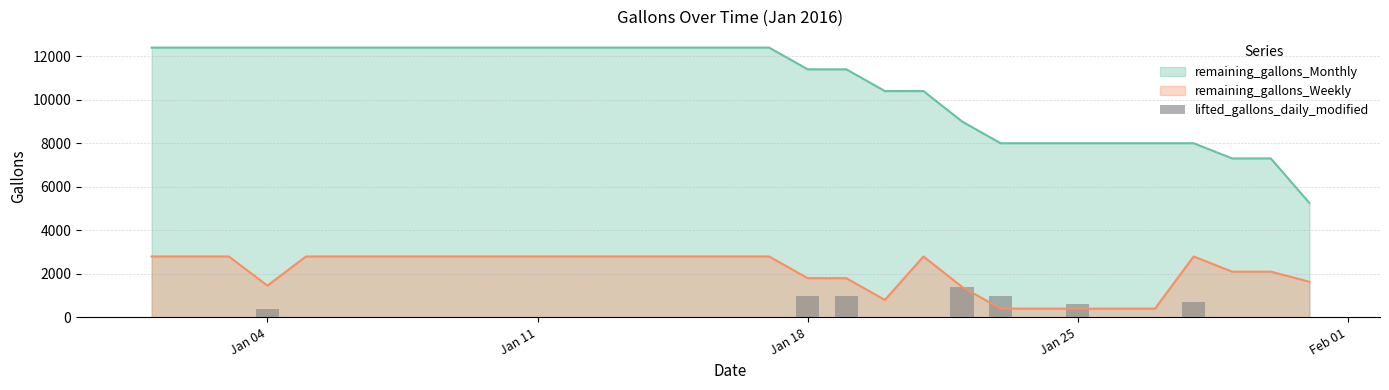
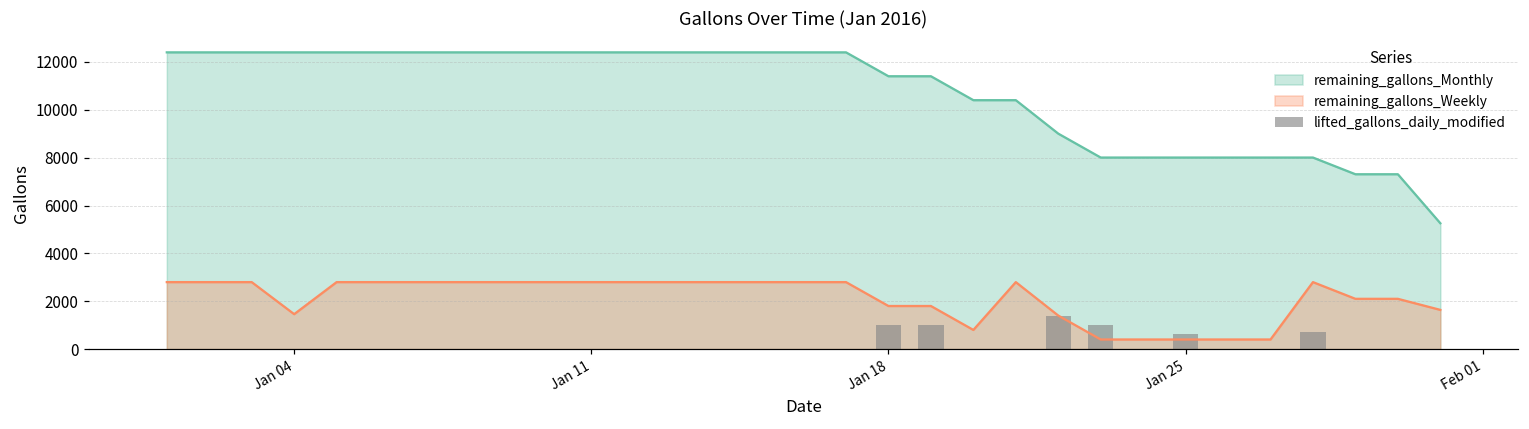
lifted_gallons_daily_modified, Jan 04: 400 -> 0
